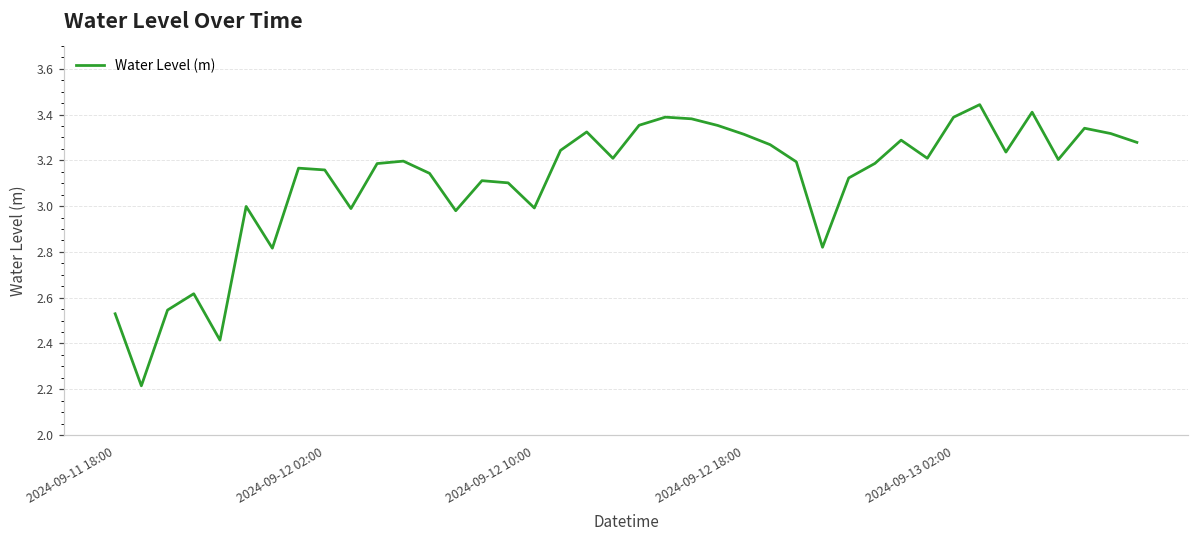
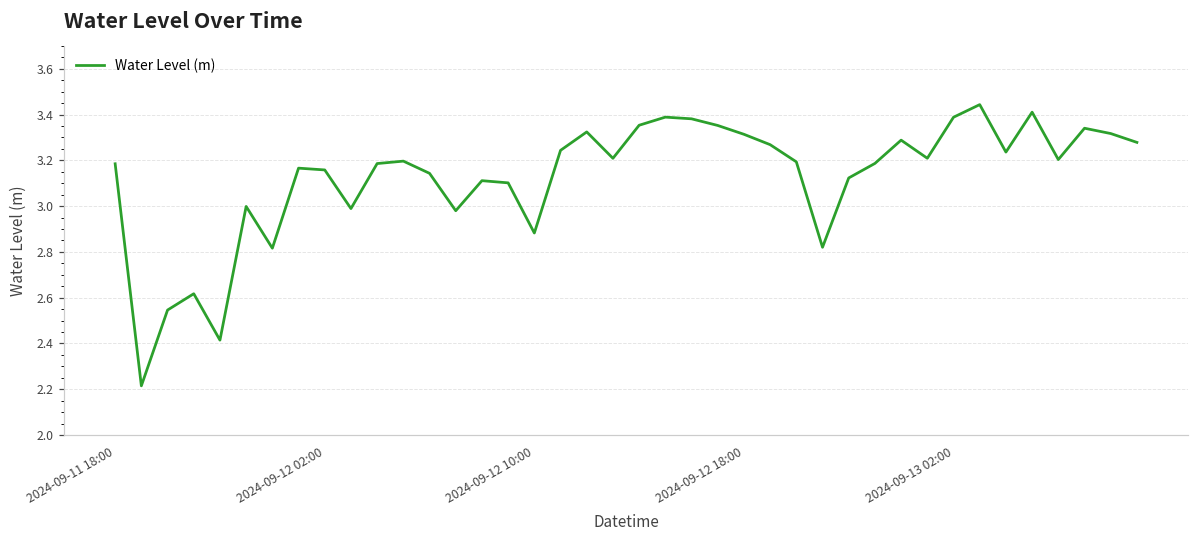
2024-09-11 18:00: 2.53 -> 3.18
2024-09-12 10:00: 2.99 -> 2.88
